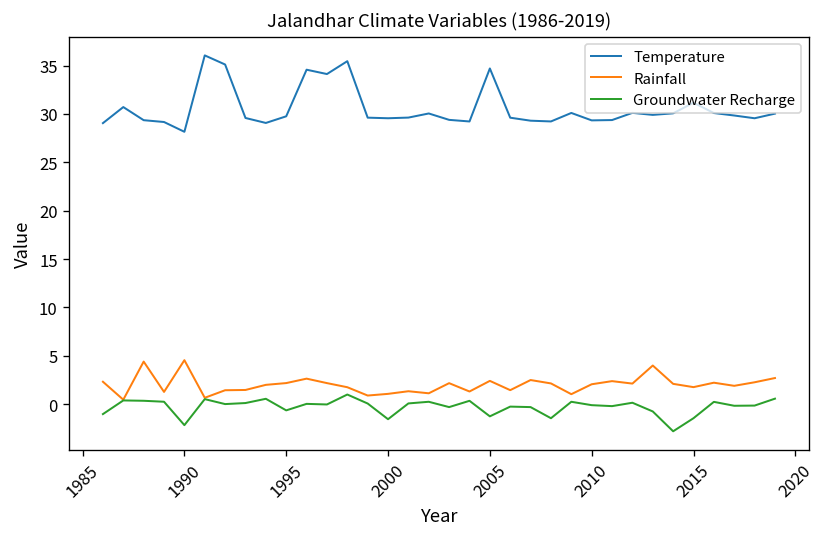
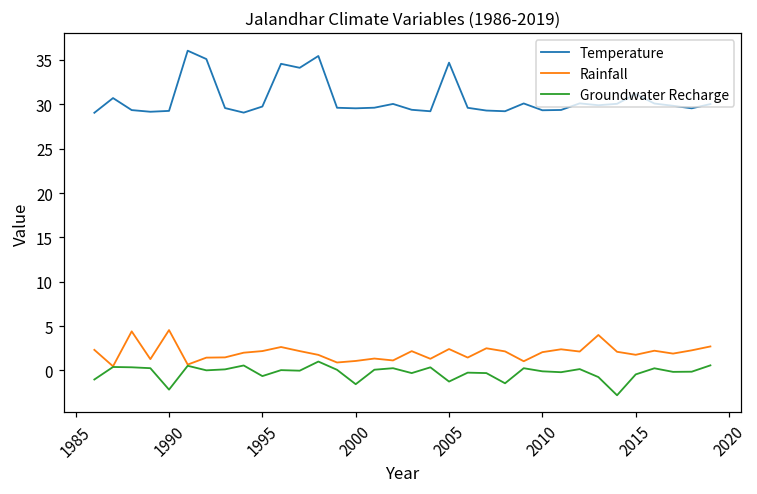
Temperature, 1990: 28 -> 29
Groundwater Recharge, 2015: -1 -> 0
